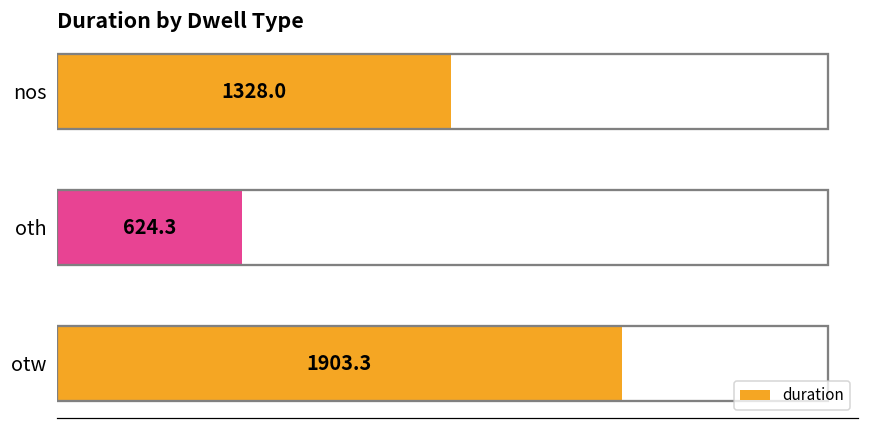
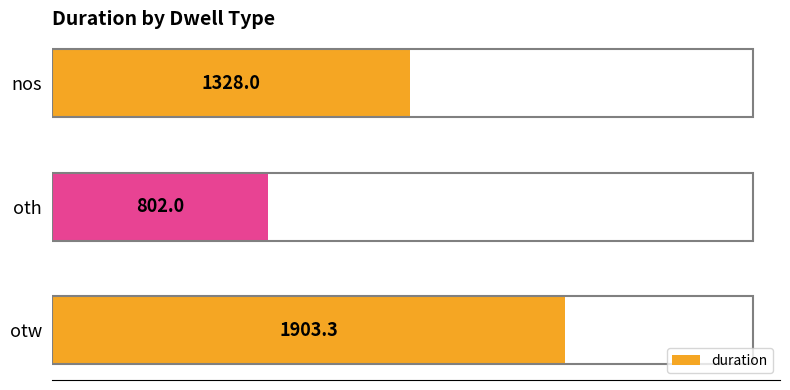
oth: 624.3 -> 802.0
